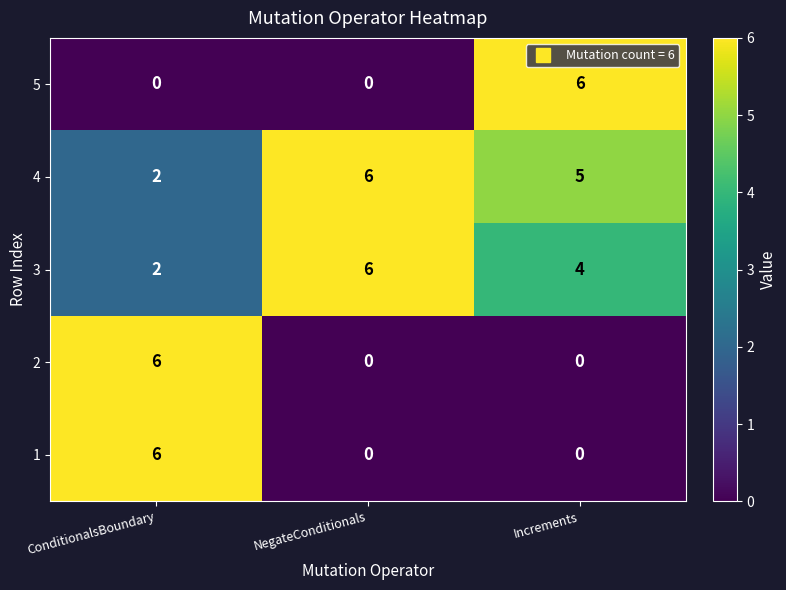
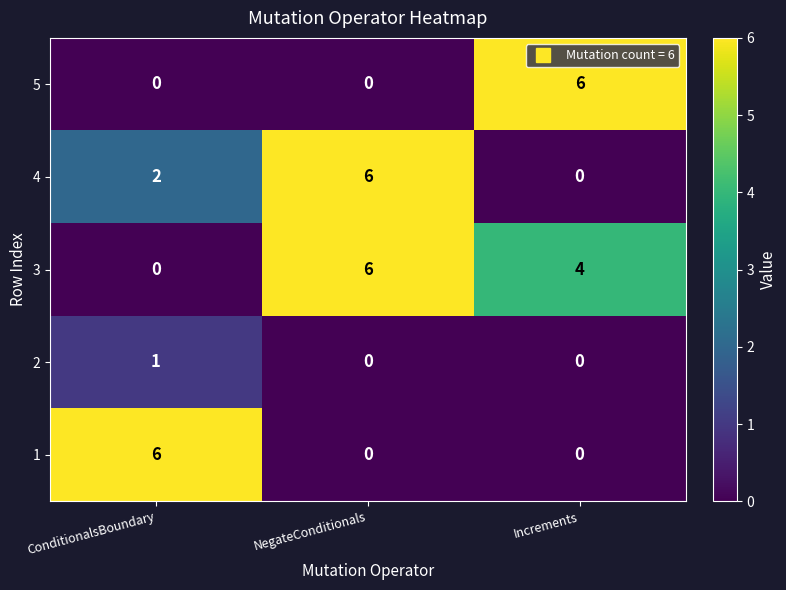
4, Increments: 5 -> 0
3, ConditionalsBoundary: 2 -> 0
2, ConditionalsBoundary: 6 -> 1
